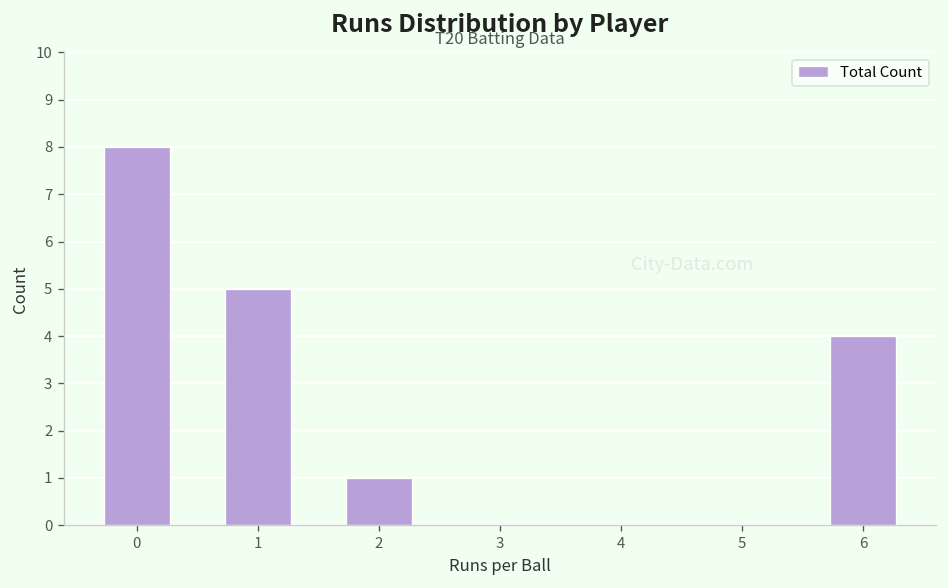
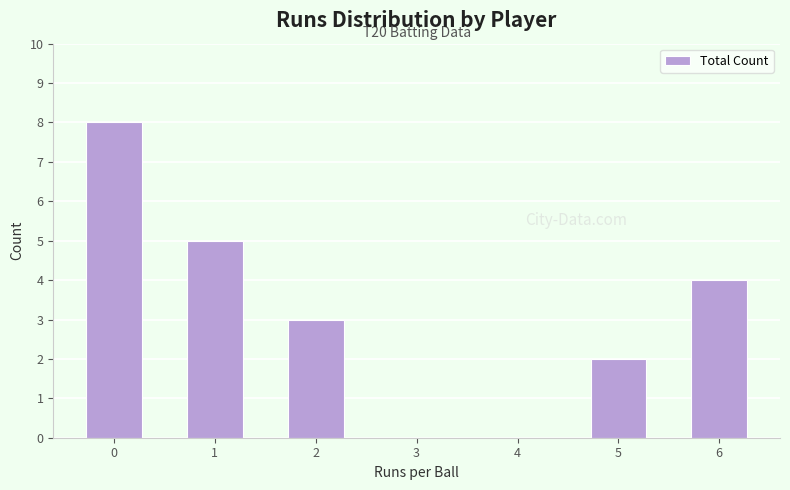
2: 1 -> 3
5: 0 -> 2
